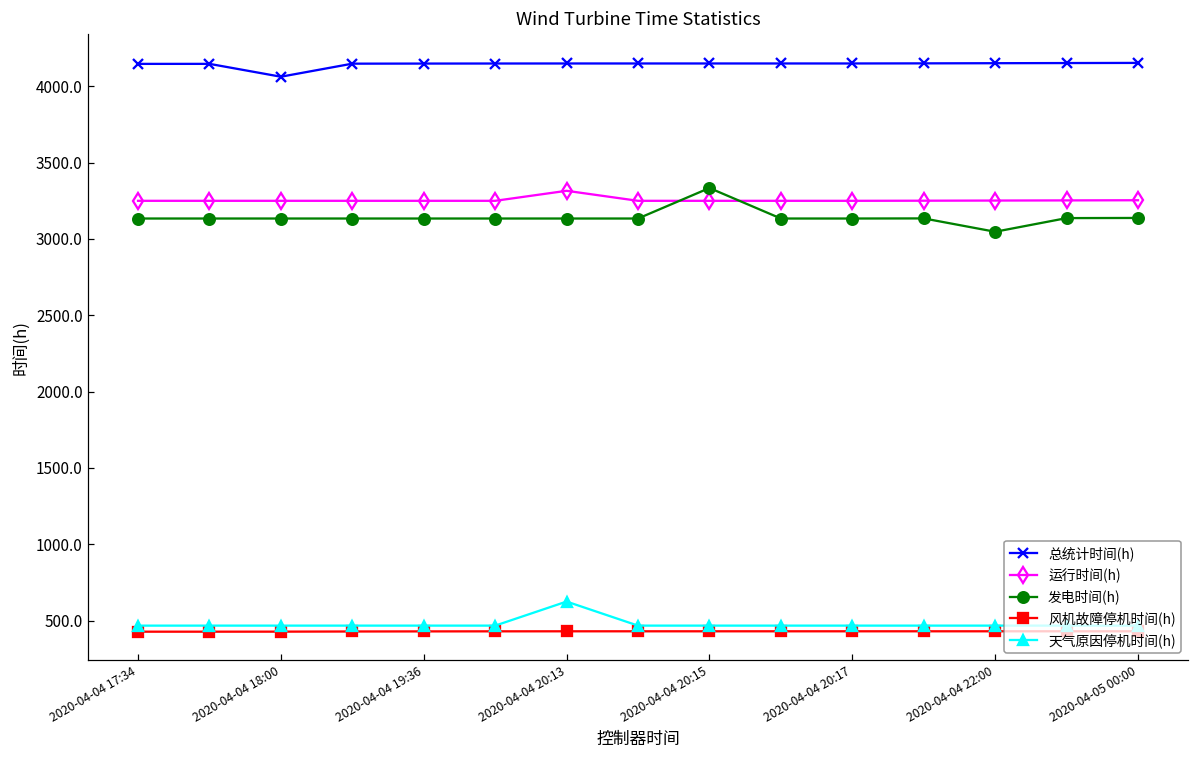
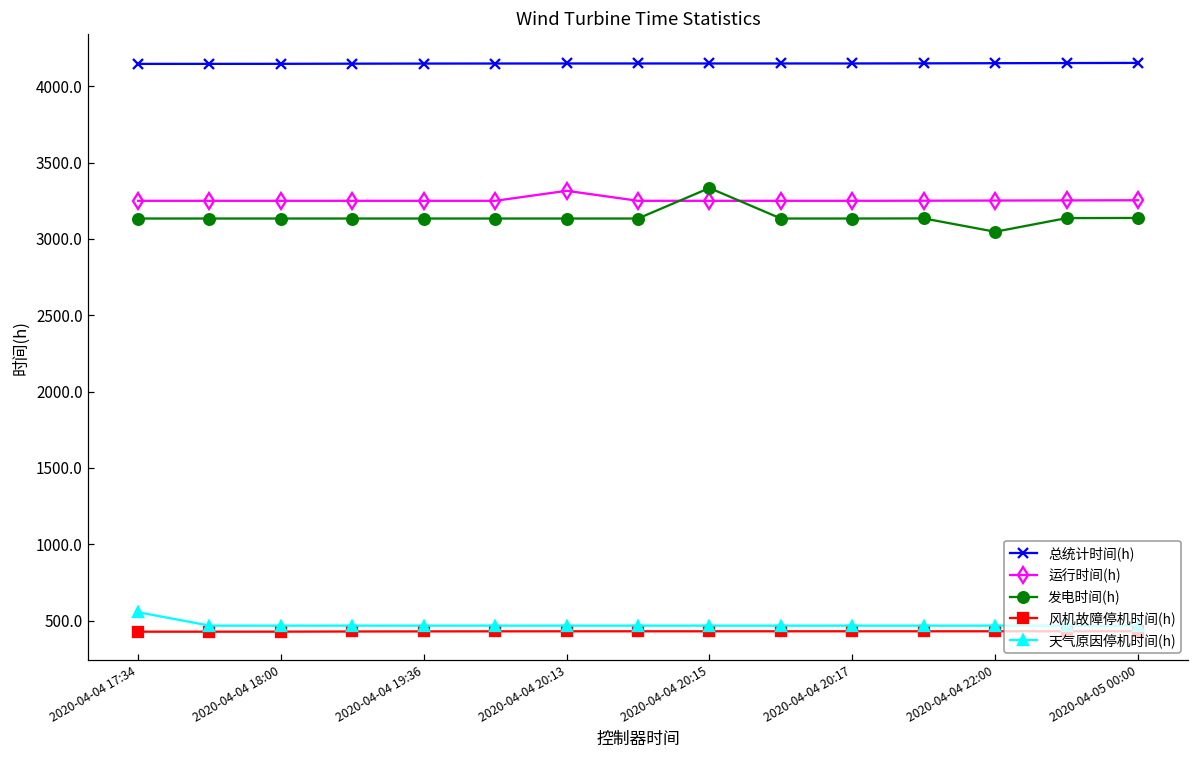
天气原因停机时间(h), 2020-04-04 17:34: 470 -> 550
总统计时间(h), 2020-04-04 18:00: 4060 -> 4150
天气原因停机时间(h), 2020-04-04 20:13: 620 -> 470
